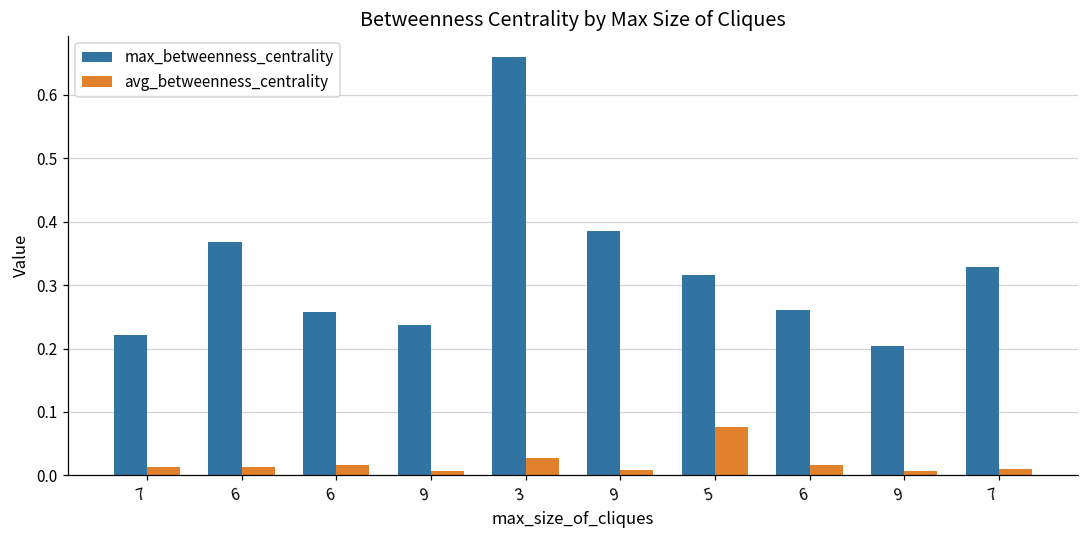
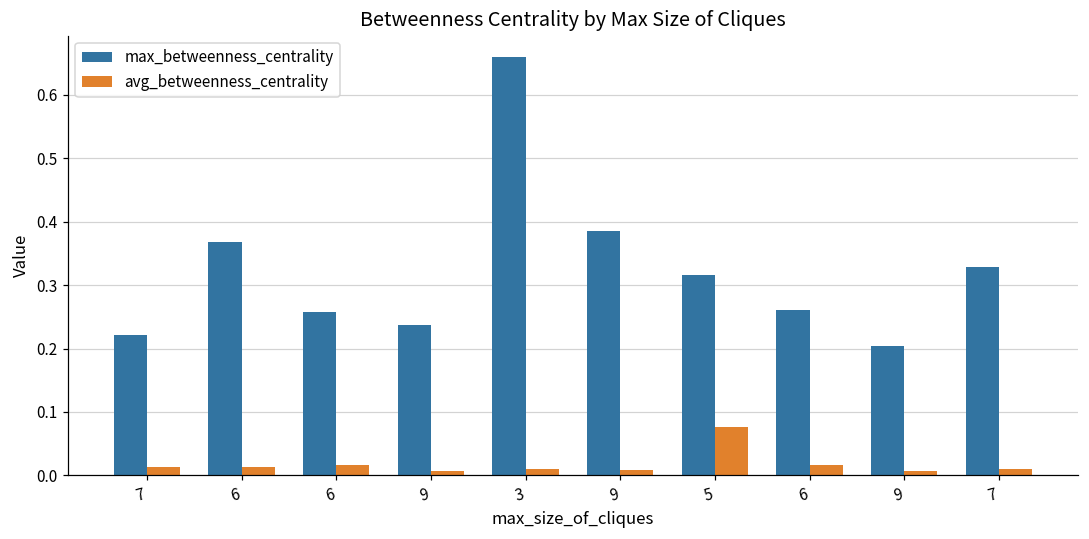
avg_betweenness_centrality, 3: 0.03 -> 0.01
